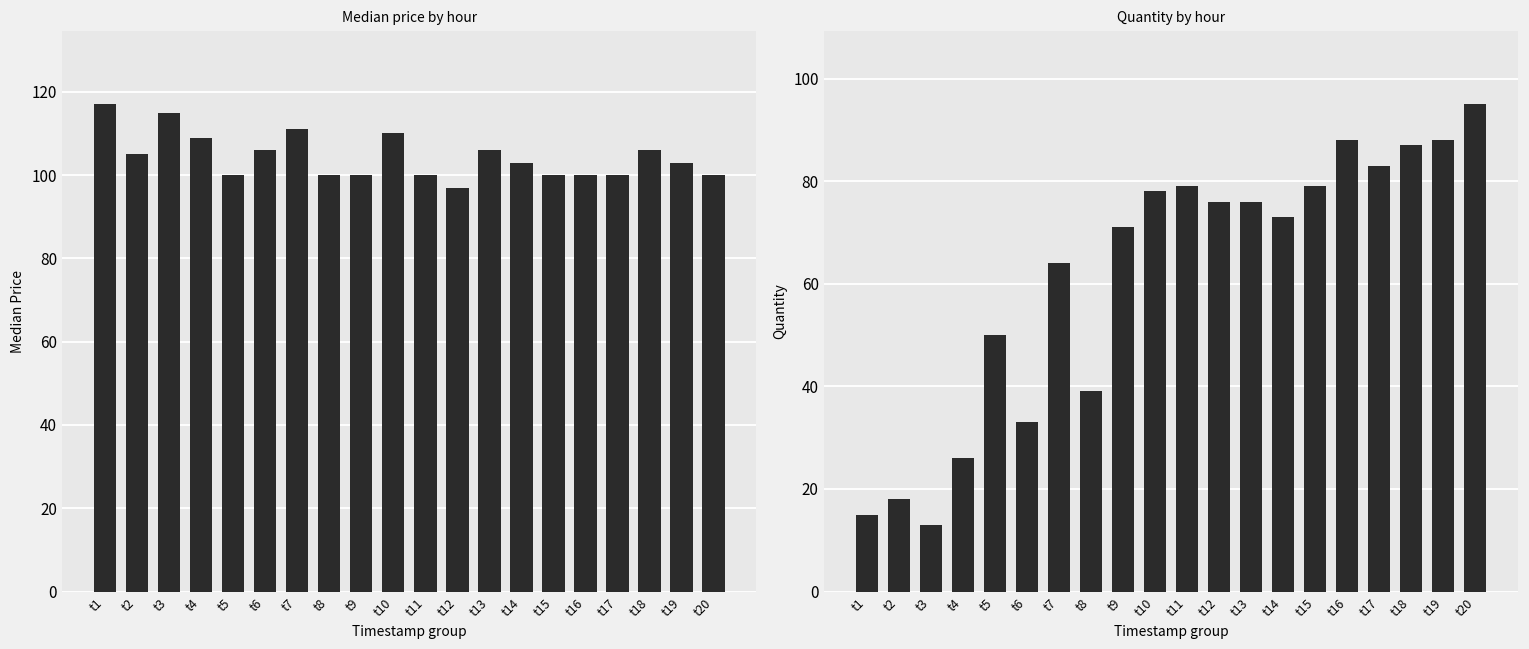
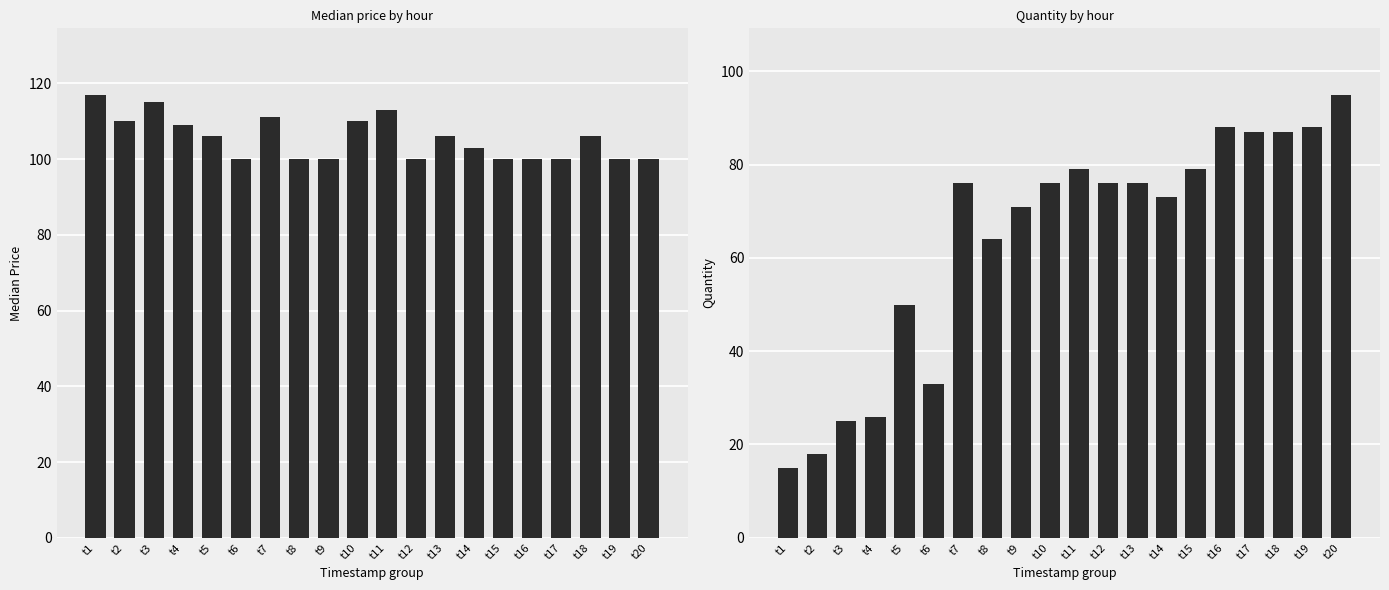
Median price by hour, t2: 105 -> 110
Median price by hour, t5: 100 -> 106
Median price by hour, t6: 106 -> 100
Median price by hour, t11: 100 -> 113
Median price by hour, t12: 97 -> 100
Median price by hour, t19: 103 -> 100
Quantity by hour, t3: 13 -> 25
Quantity by hour, t7: 64 -> 76
Quantity by hour, t8: 39 -> 64
Quantity by hour, t10: 78 -> 76
Quantity by hour, t17: 83 -> 87
